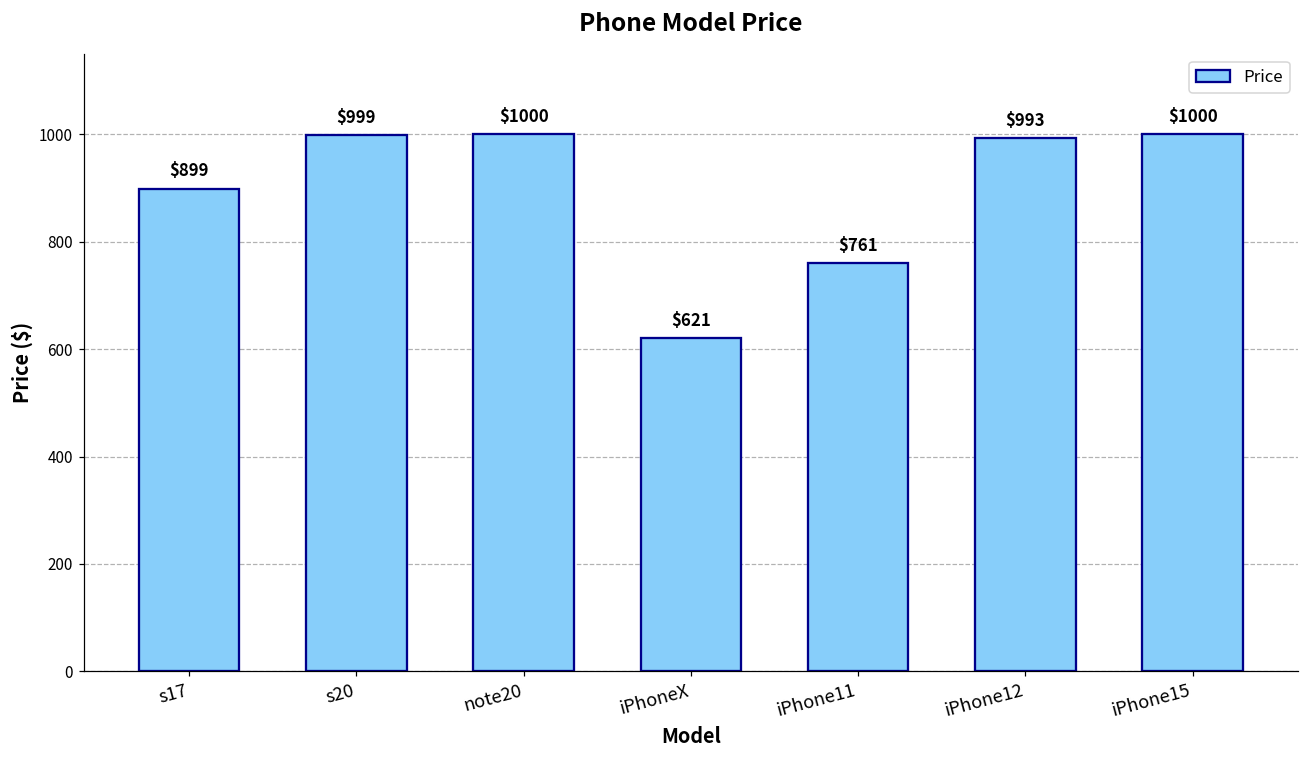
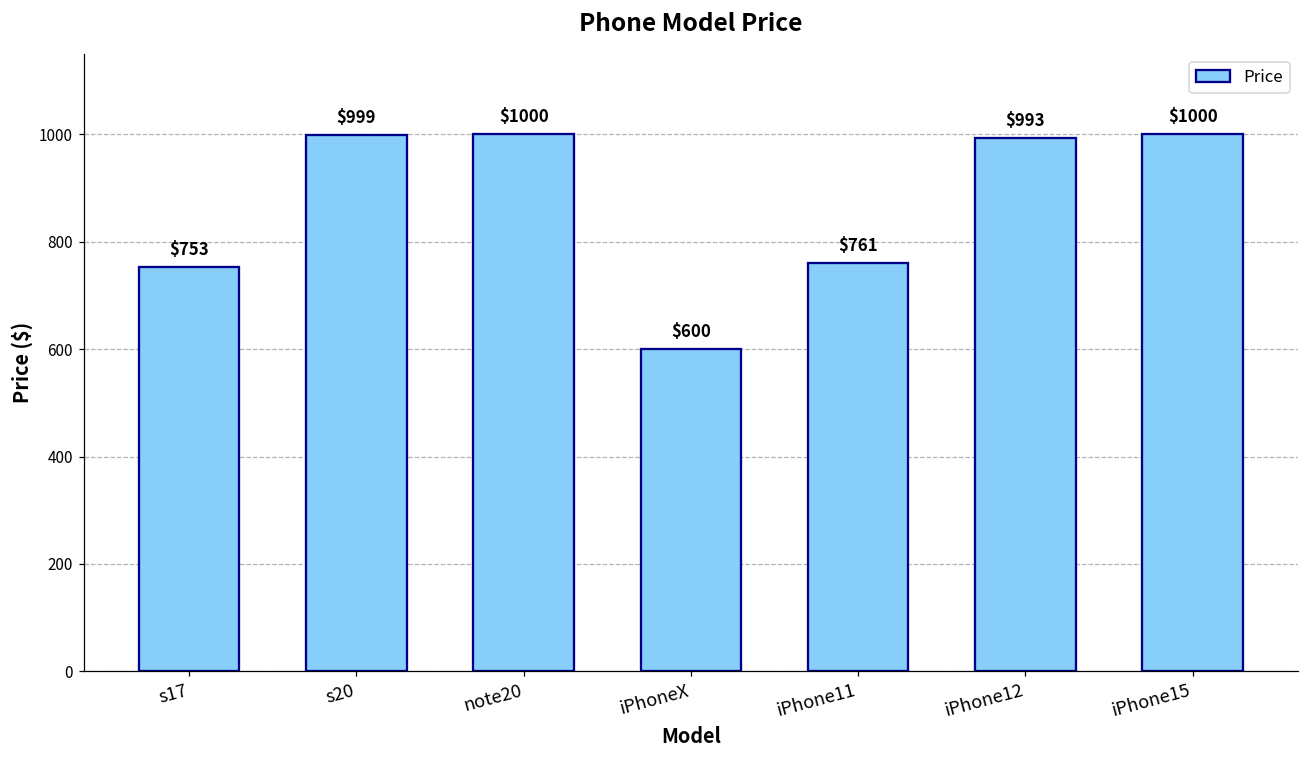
s17: $899 -> $753
iPhoneX: $621 -> $600
